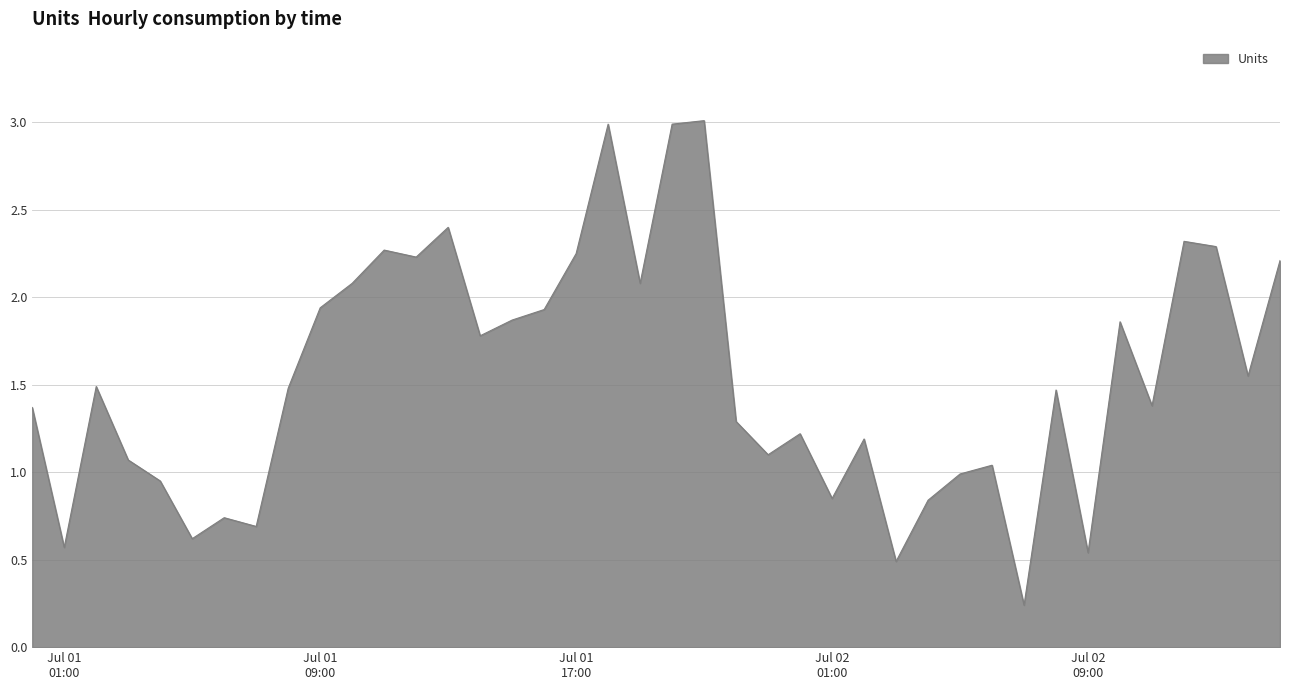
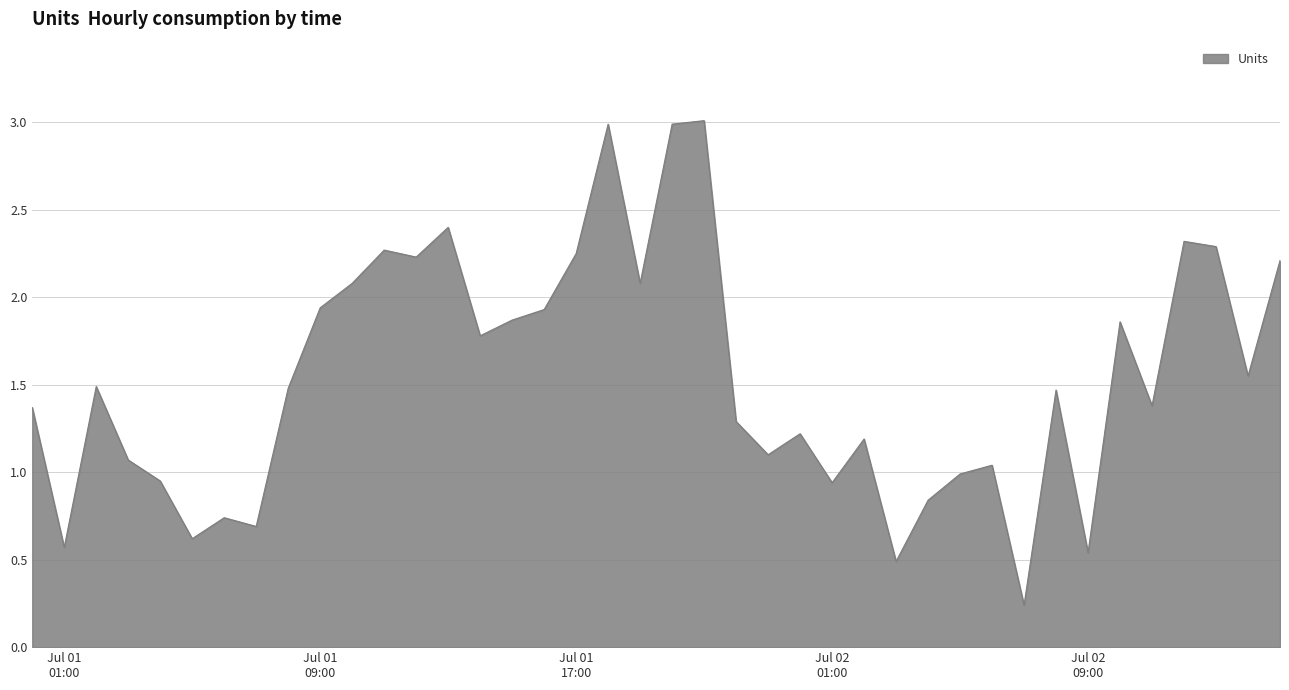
Jul 02 01:00: 0.85 -> 0.94
